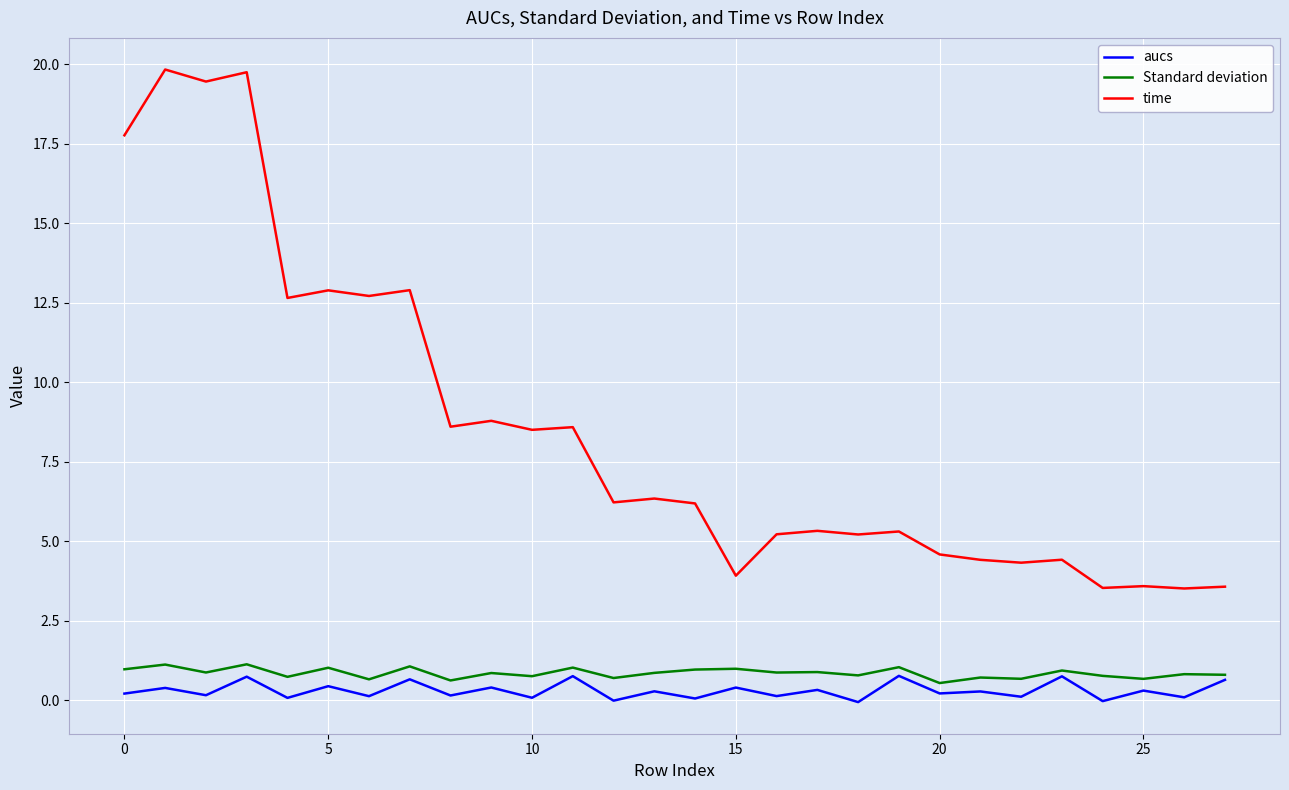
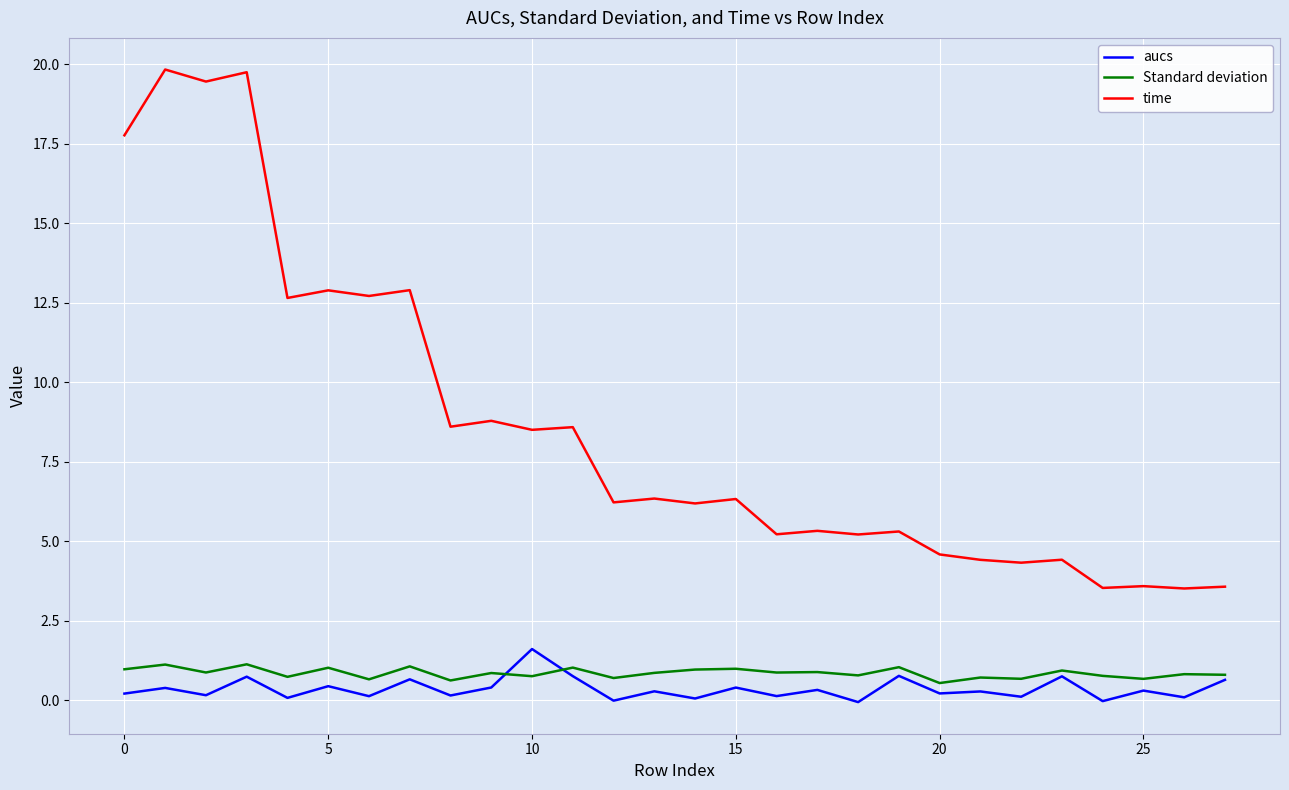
aucs, 10: 0.1 -> 1.6
time, 15: 3.9 -> 6.3
